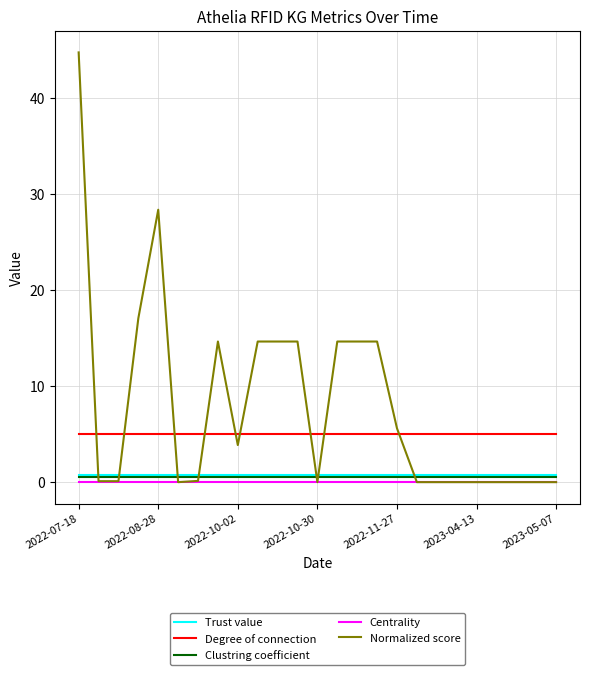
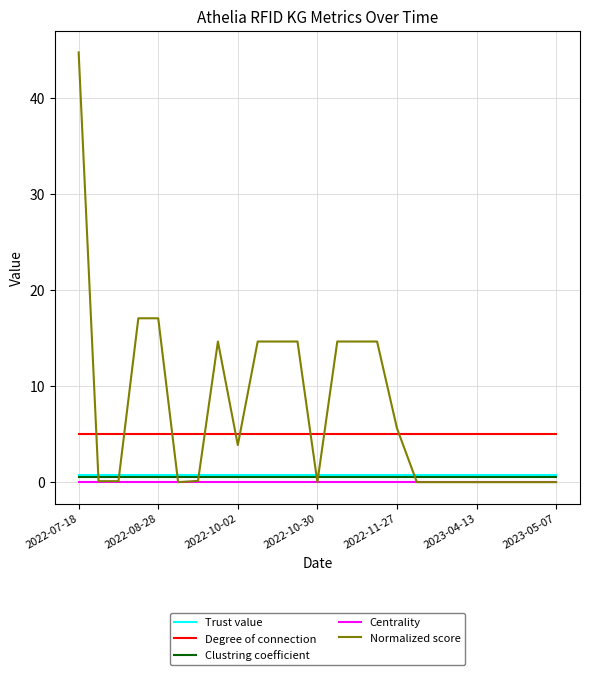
Normalized score, 2022-08-28: 28 -> 17
